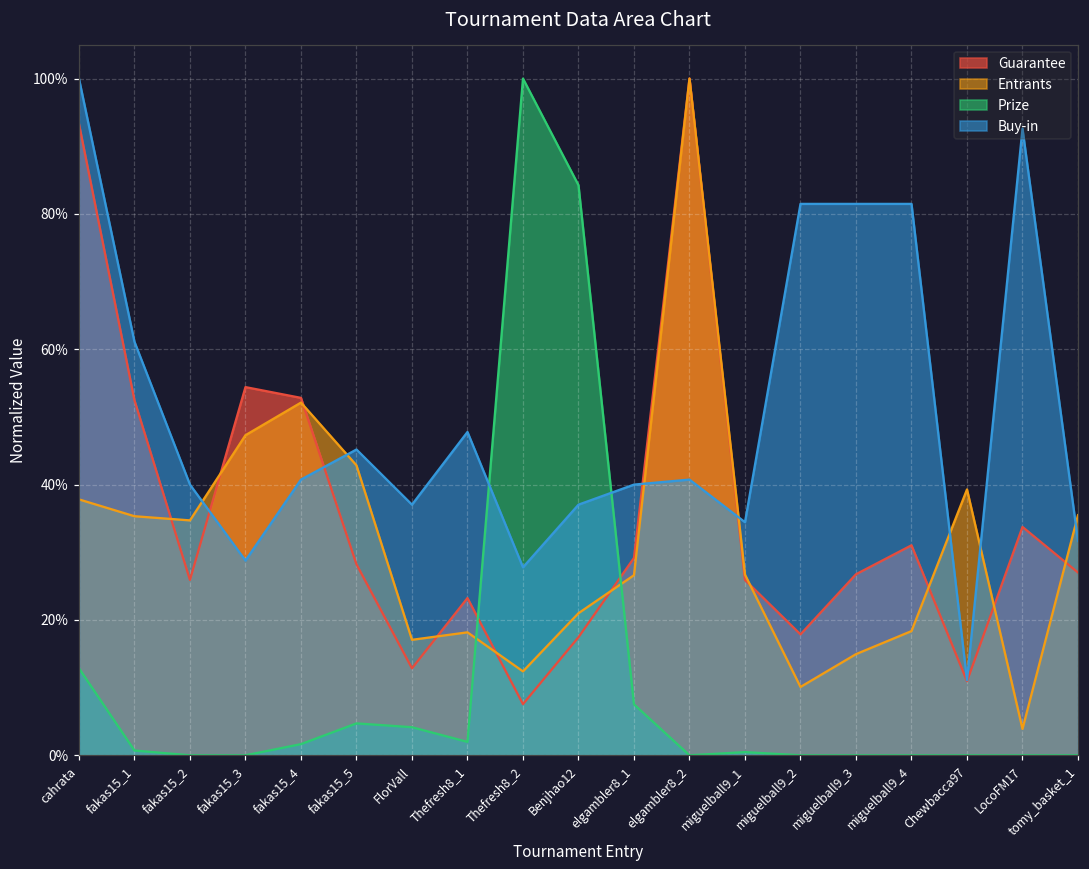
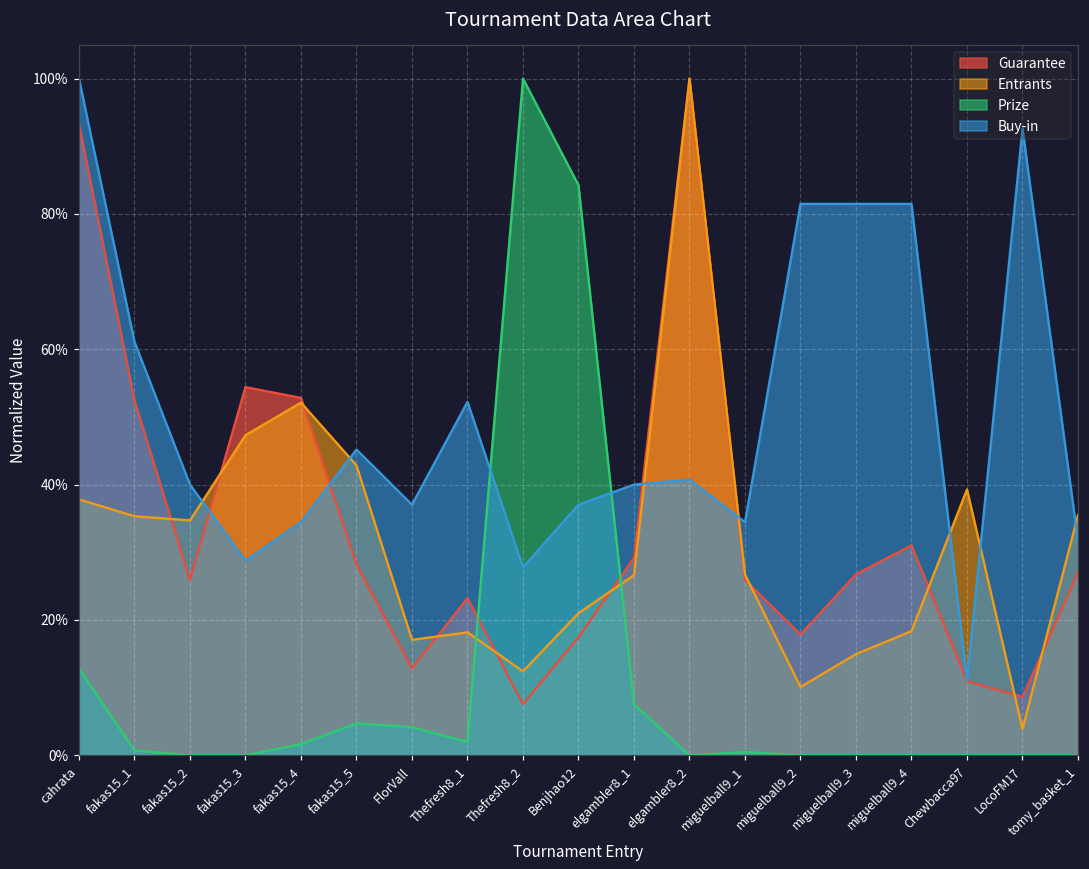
Buy-in, fakas15_4: 41% -> 34%
Buy-in, Thefresh8_1: 48% -> 52%
Guarantee, LocoFM17: 34% -> 9%
